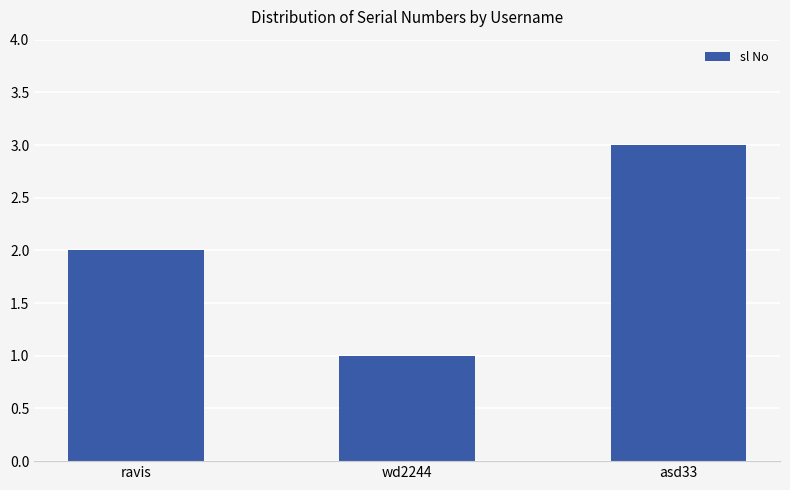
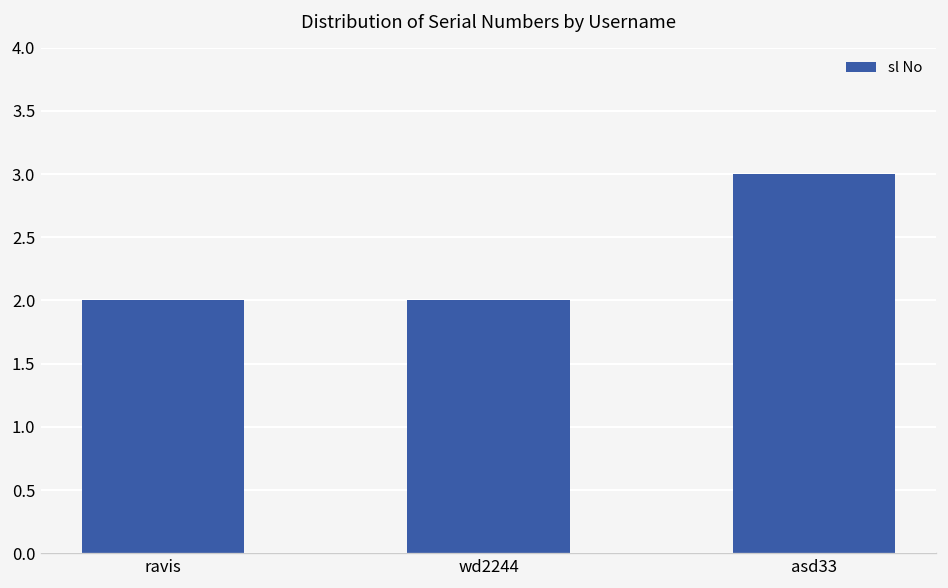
wd2244: 1 -> 2
